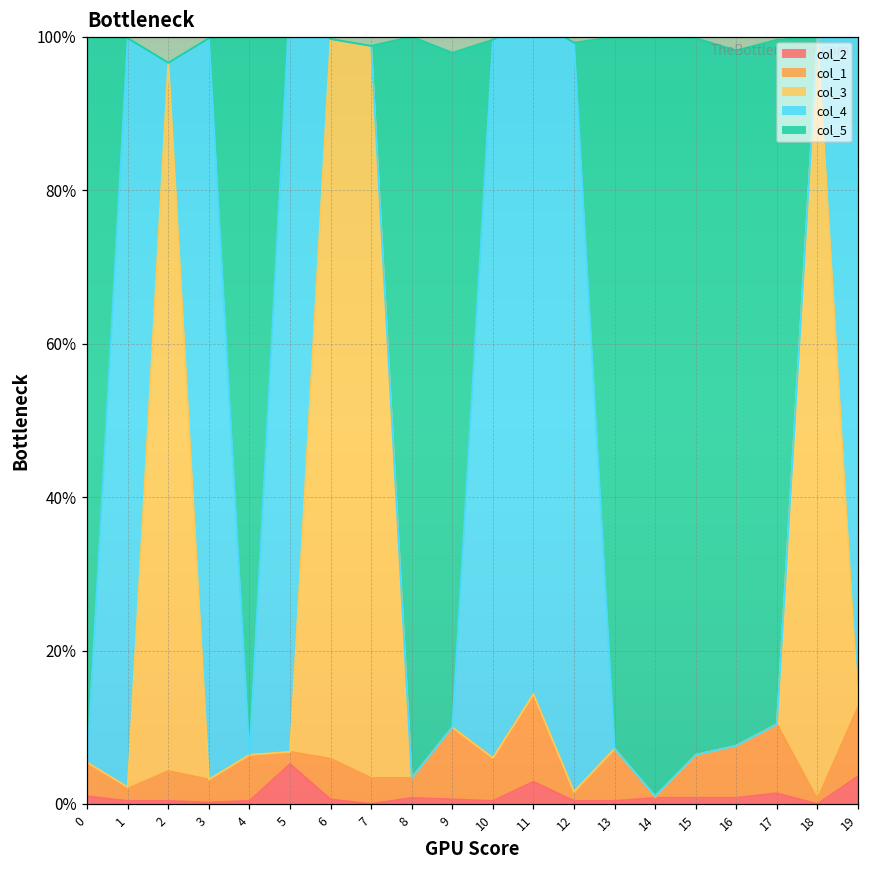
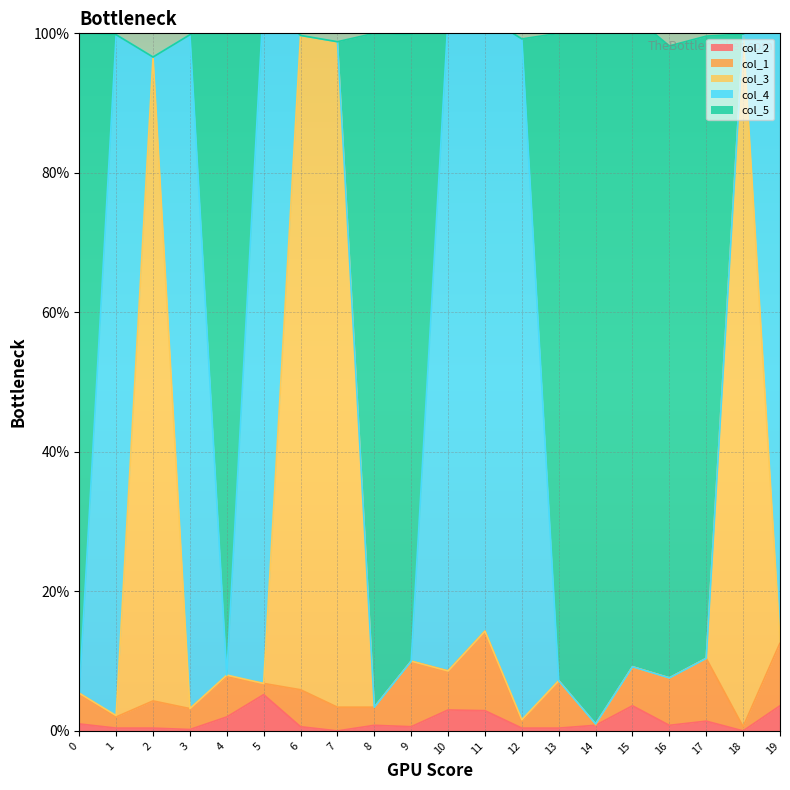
col_2, 4: 0% -> 2%
col_5, 9: 88% -> 90%
col_2, 10: 0% -> 3%
col_2, 15: 1% -> 4%
